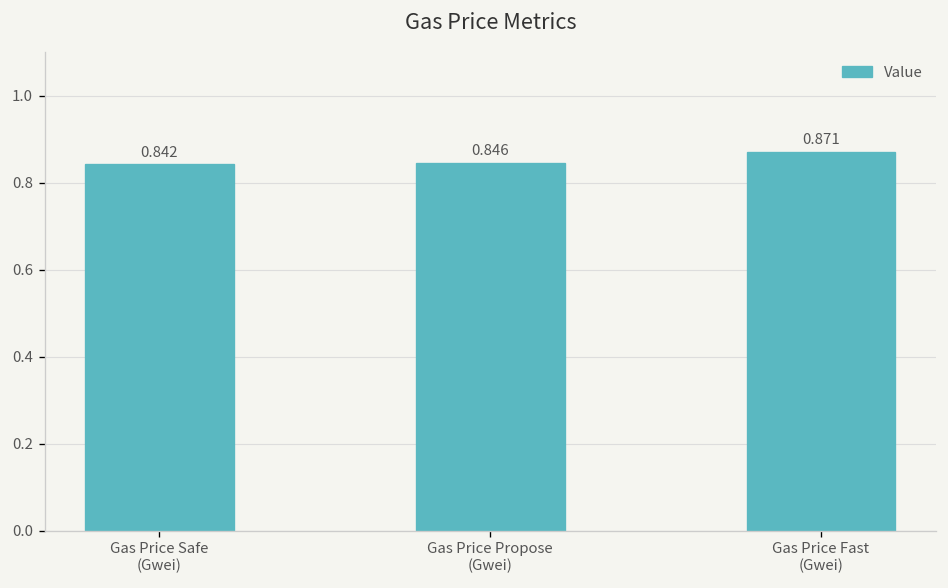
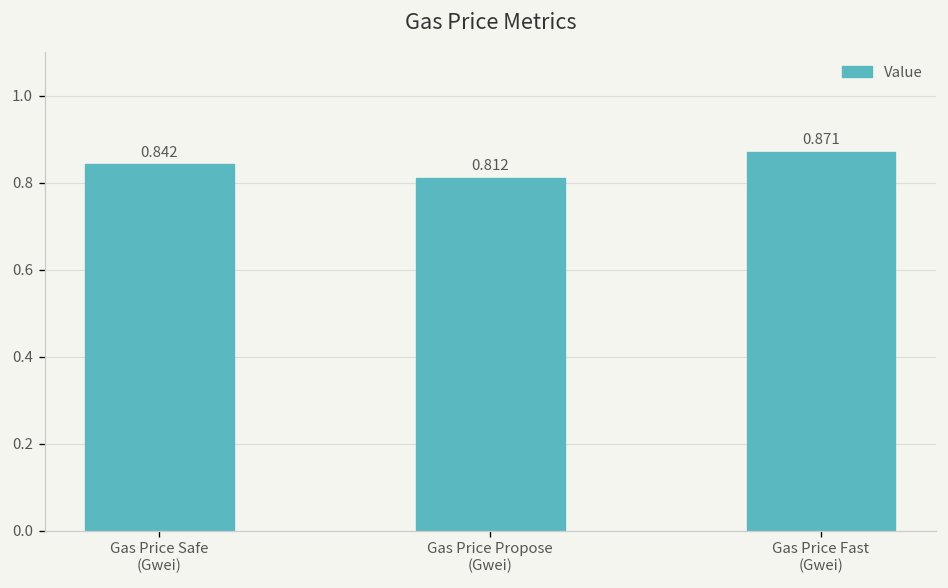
Gas Price Propose (Gwei): 0.846 -> 0.812
